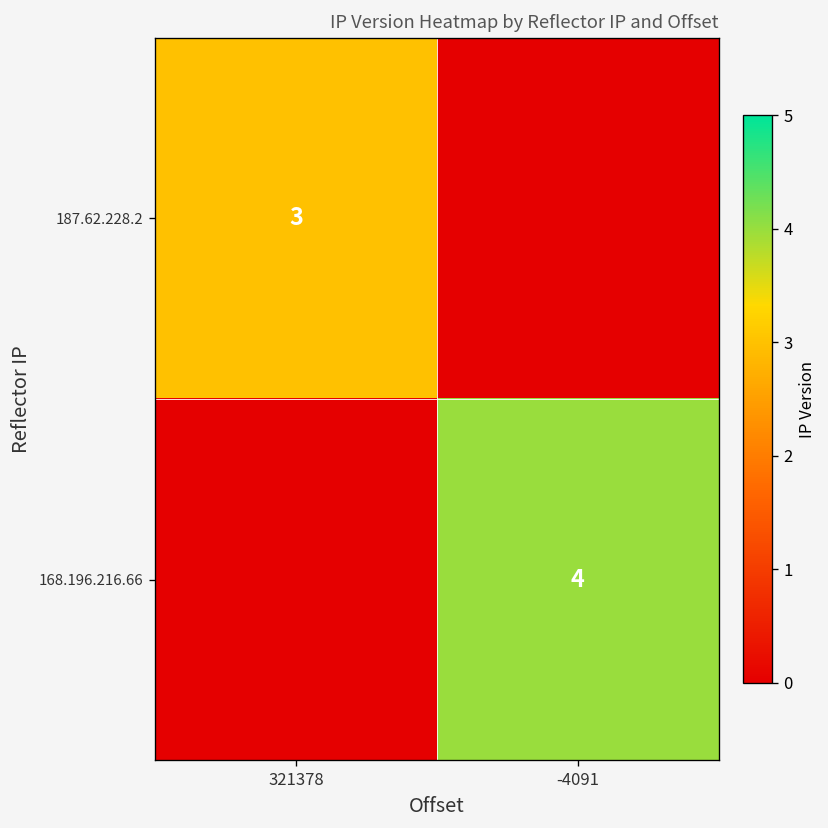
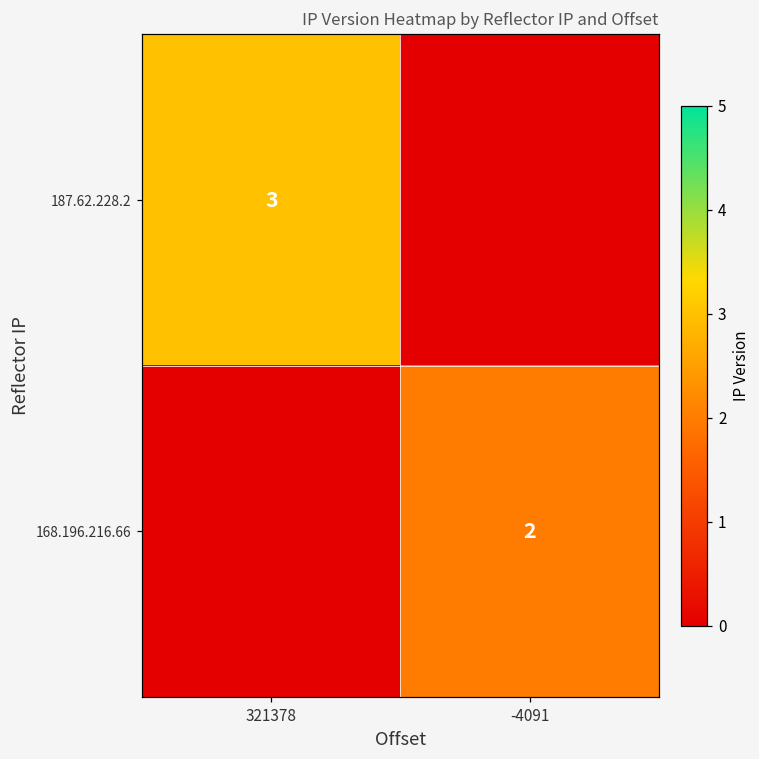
168.196.216.66, -4091: 4 -> 2
